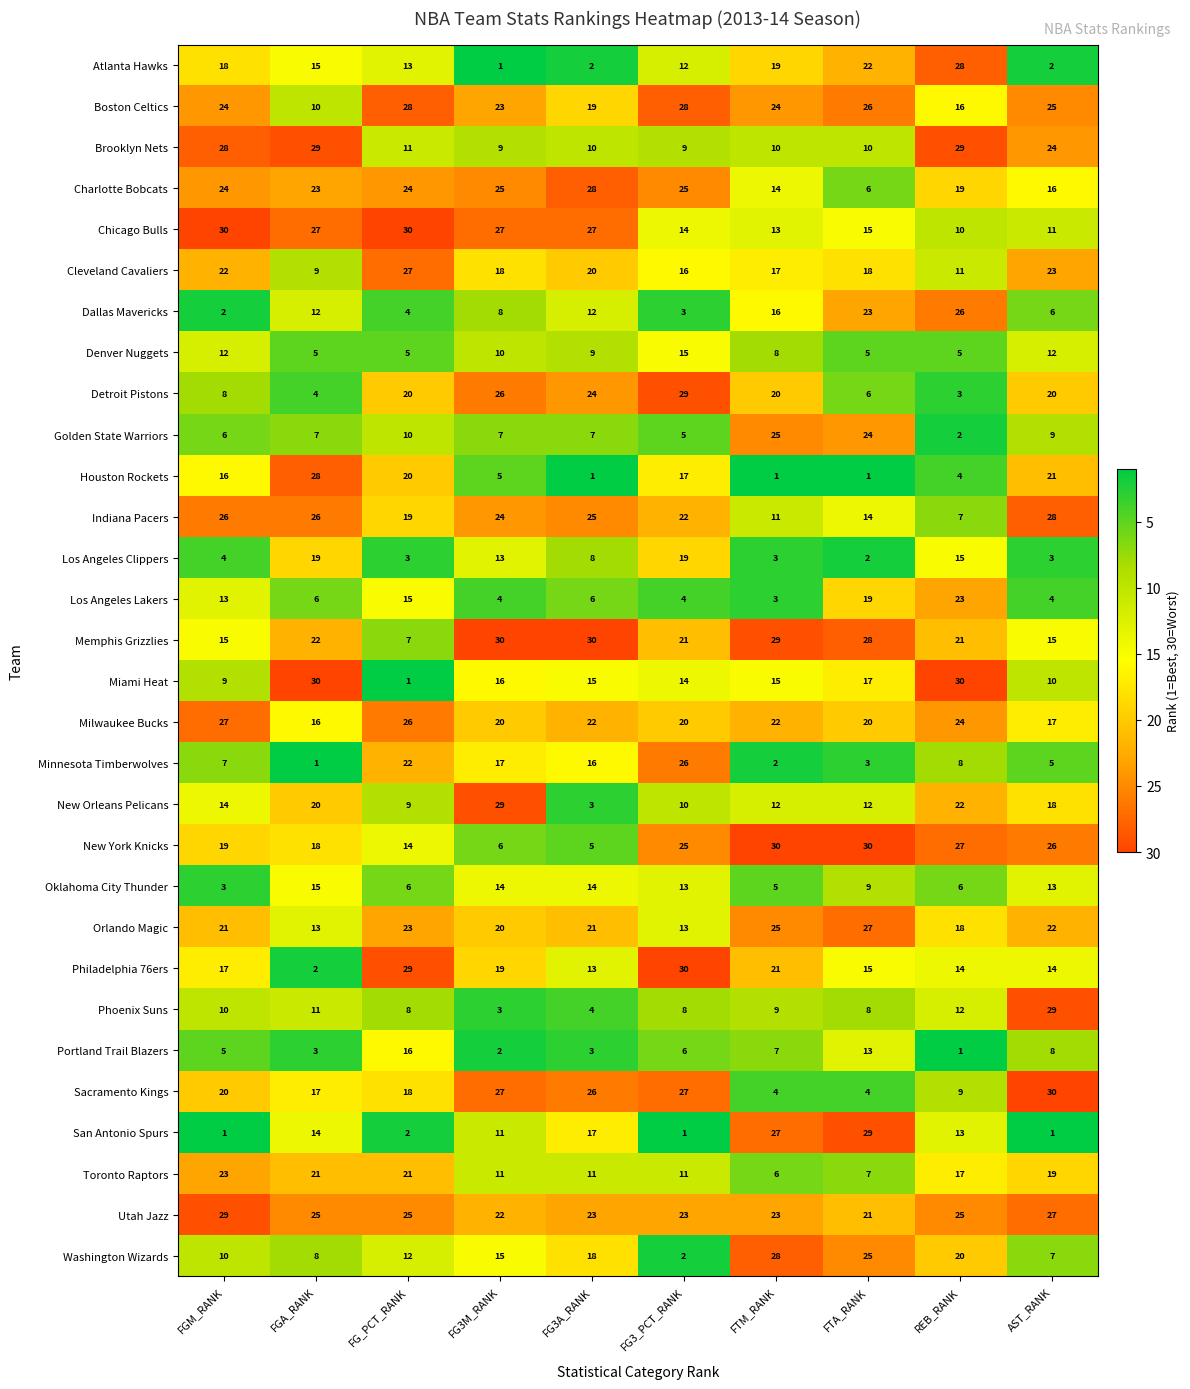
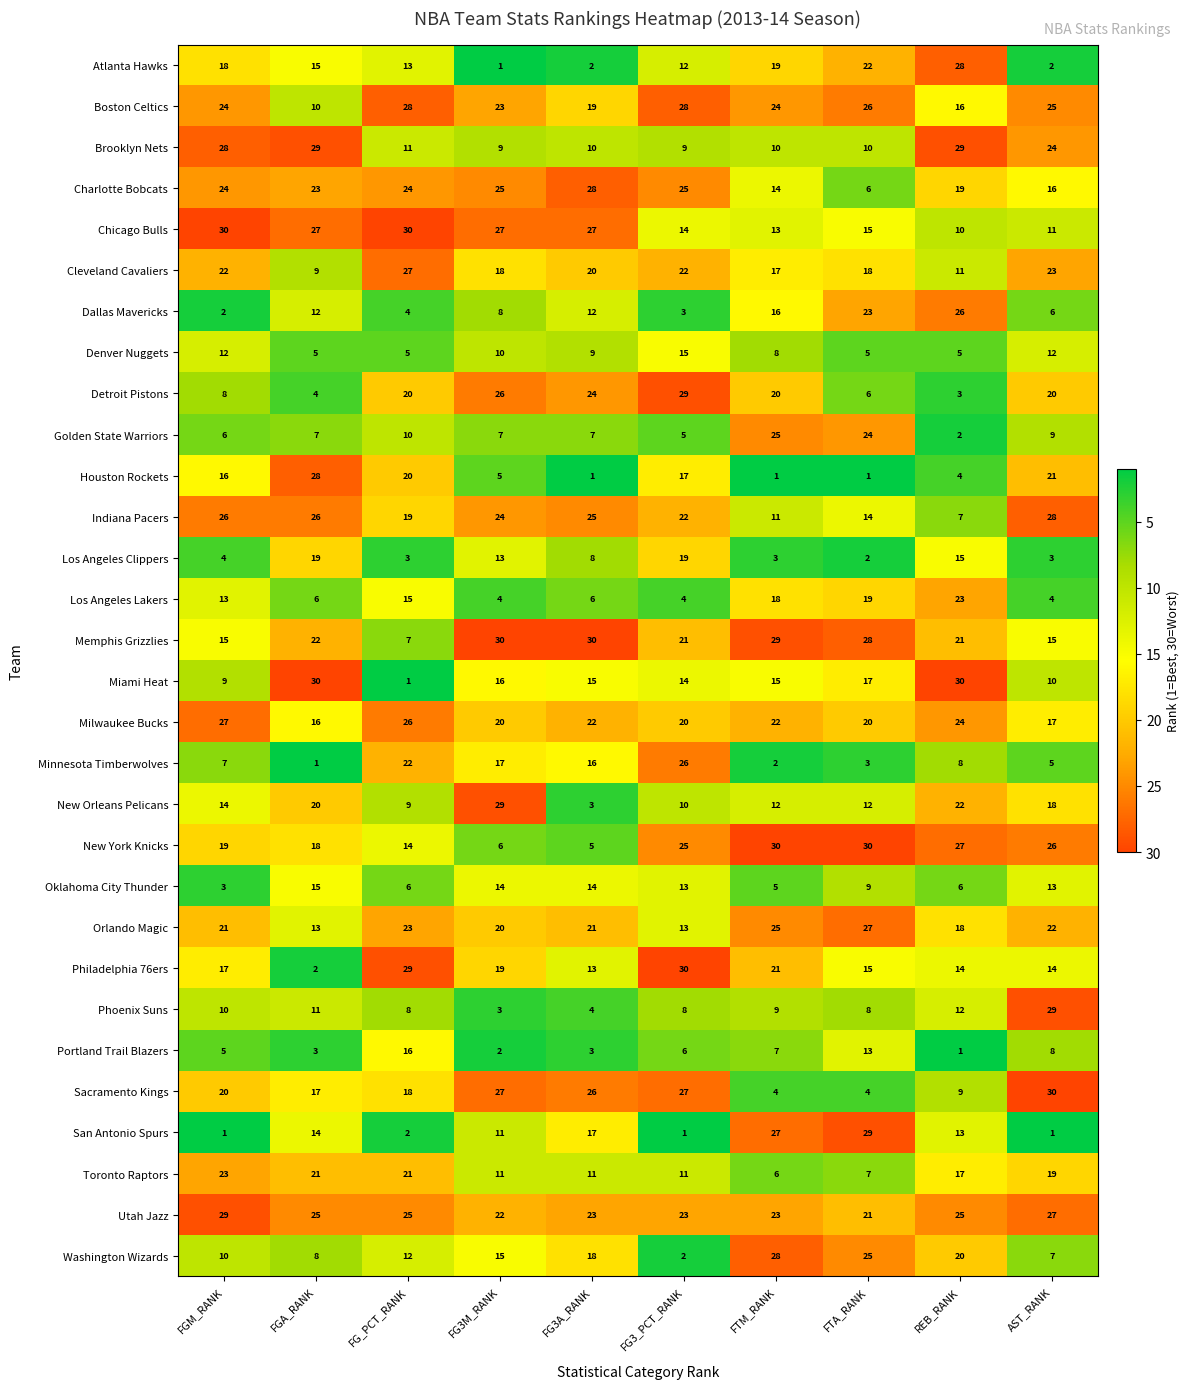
Cleveland Cavaliers, FG3_PCT_RANK: 16 -> 22
Los Angeles Lakers, FTM_RANK: 3 -> 18
